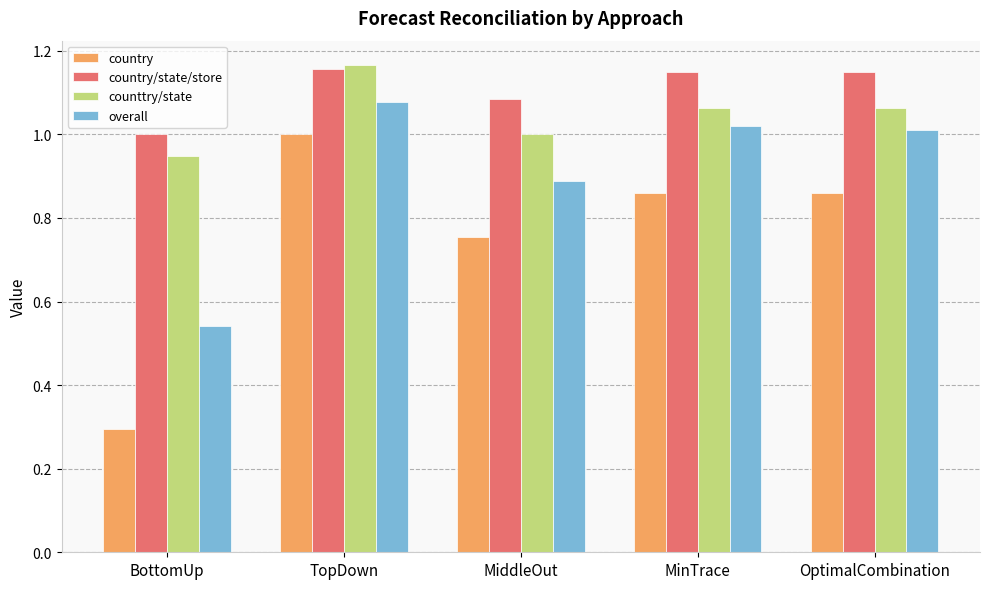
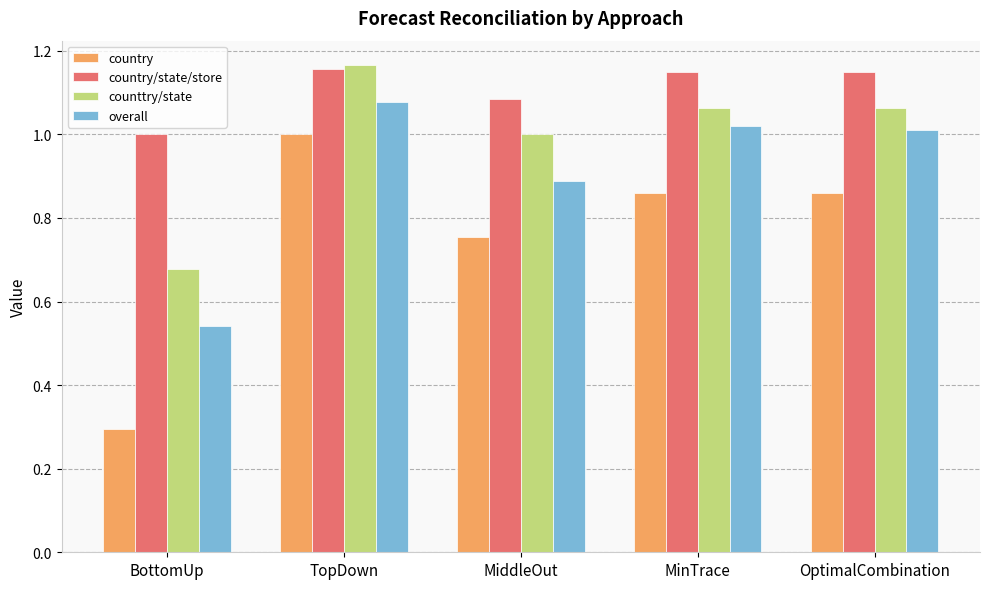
counttry/state, BottomUp: 0.95 -> 0.68
